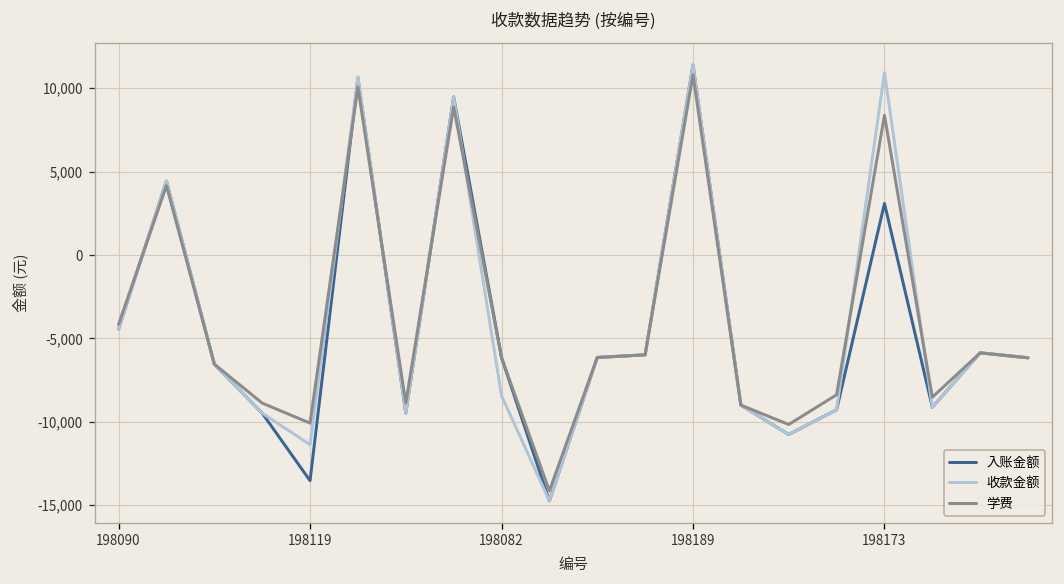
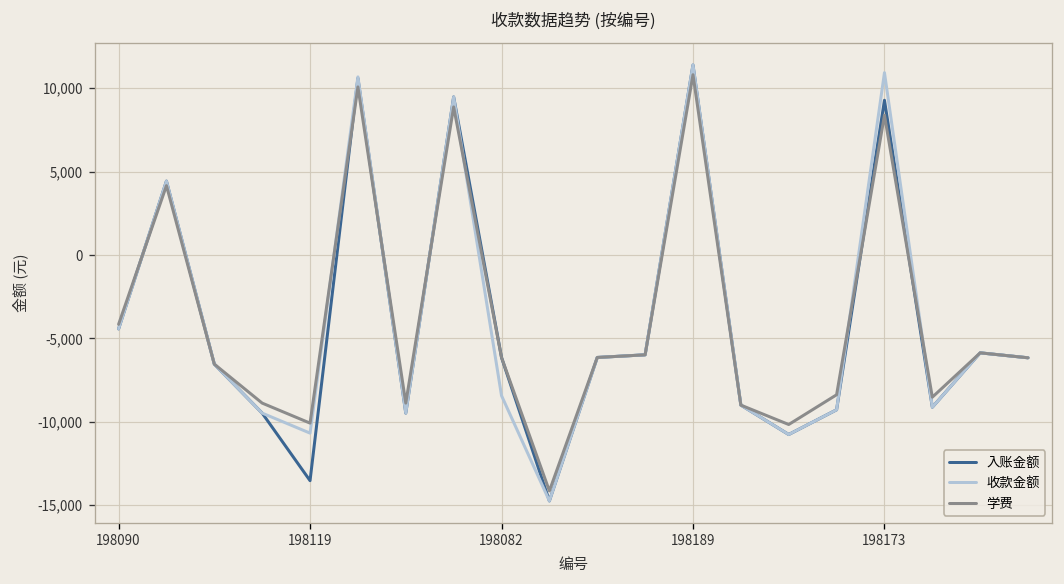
收款金额, 198119: -11,400 -> -10,700
入账金额, 198173: 3,100 -> 9,300
